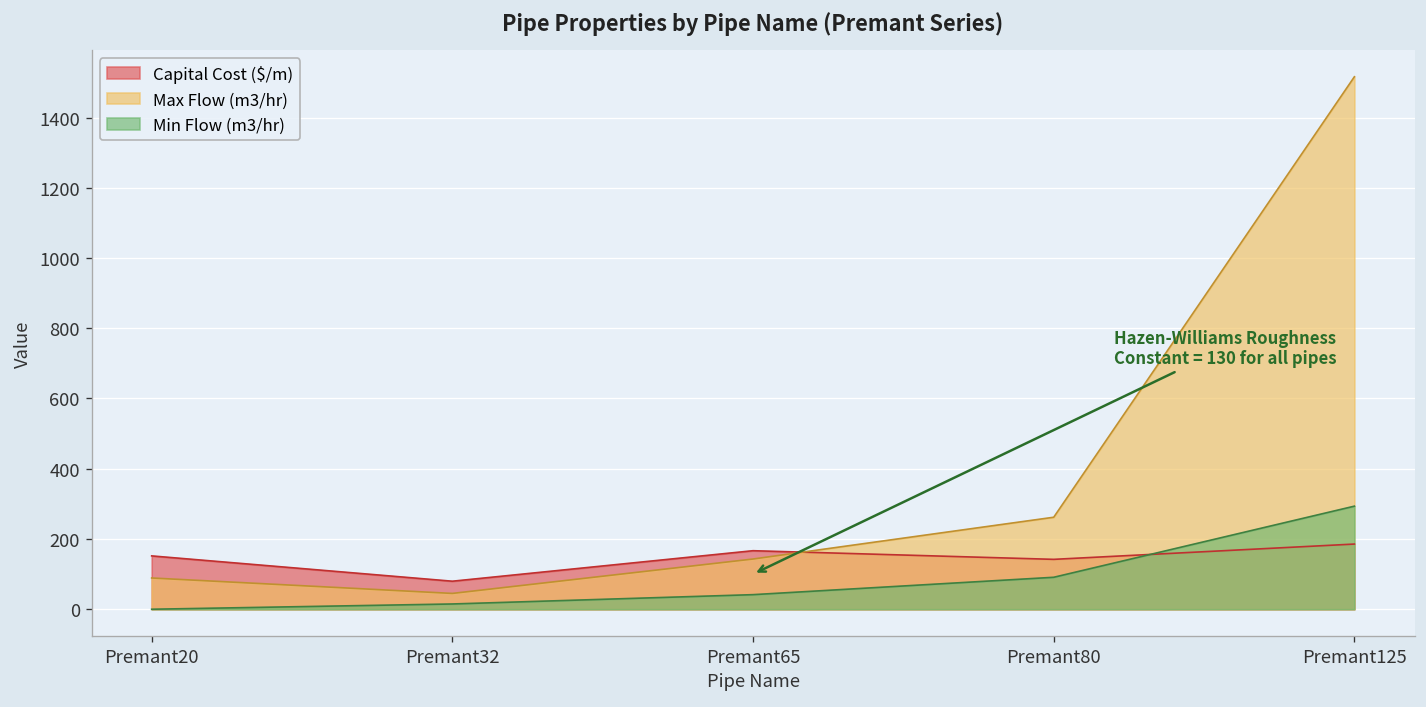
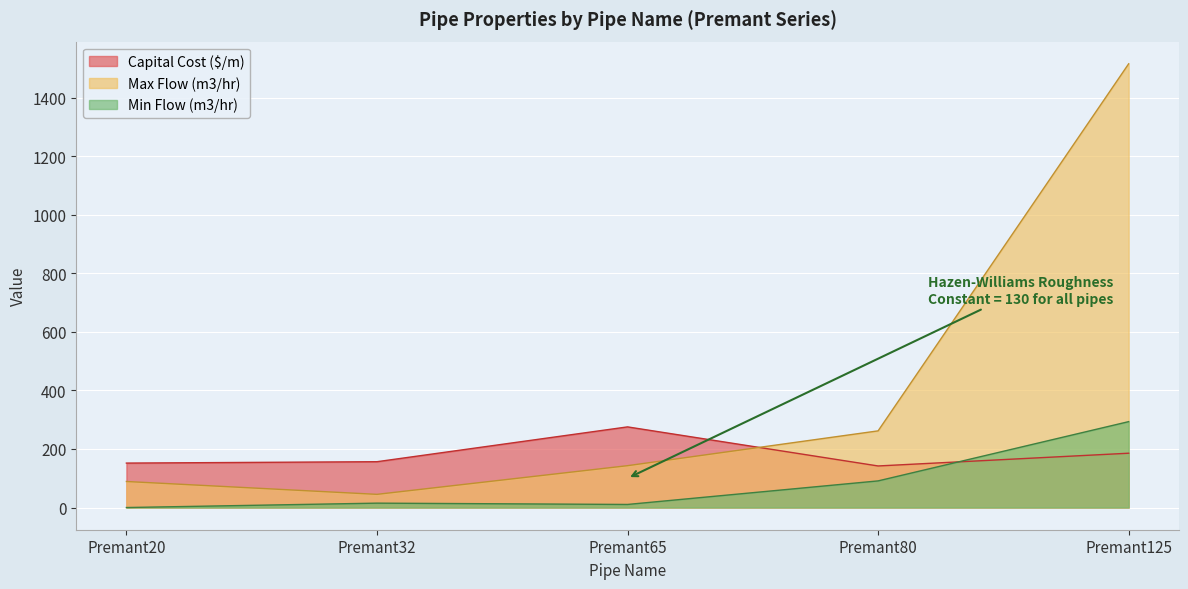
Capital Cost ($/m), Premant32: 80 -> 160
Capital Cost ($/m), Premant65: 170 -> 280
Min Flow (m3/hr), Premant65: 40 -> 10
